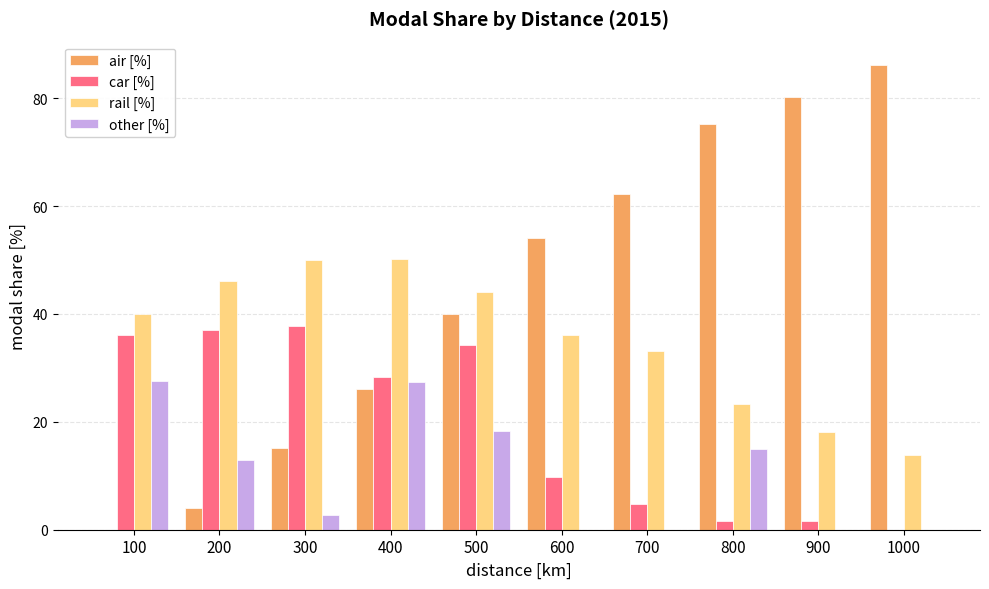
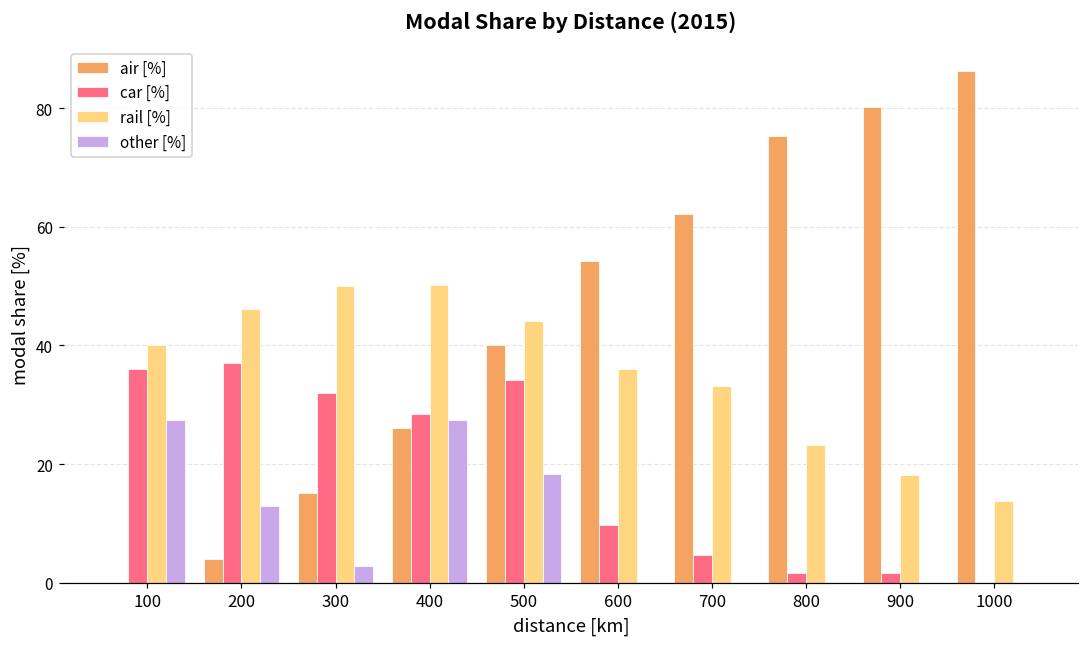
car [%], 300: 38 -> 32
other [%], 800: 15 -> 0
